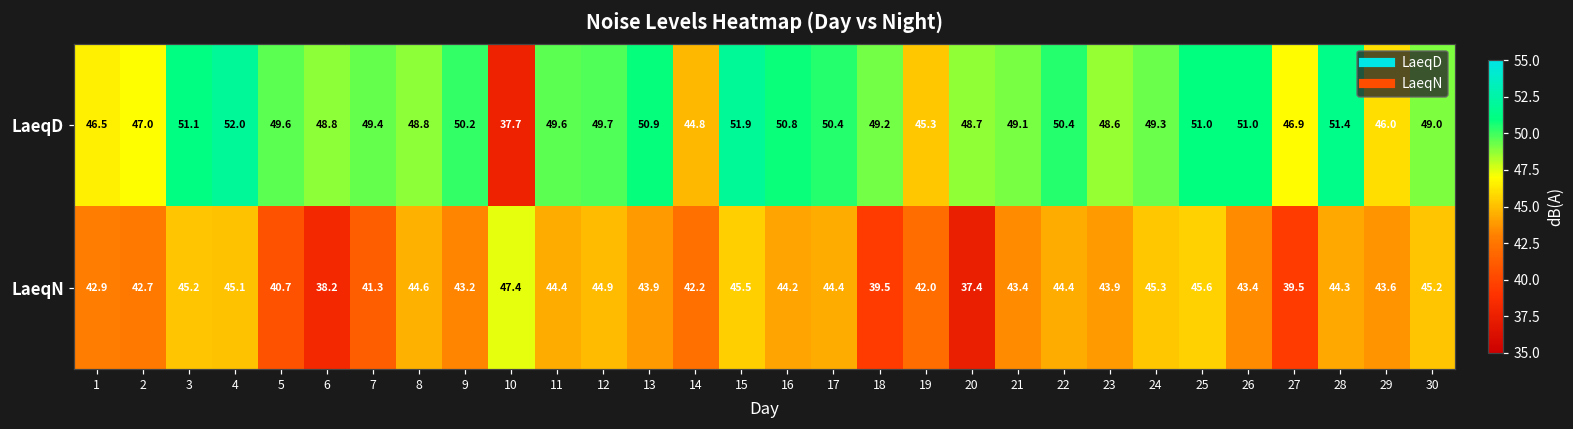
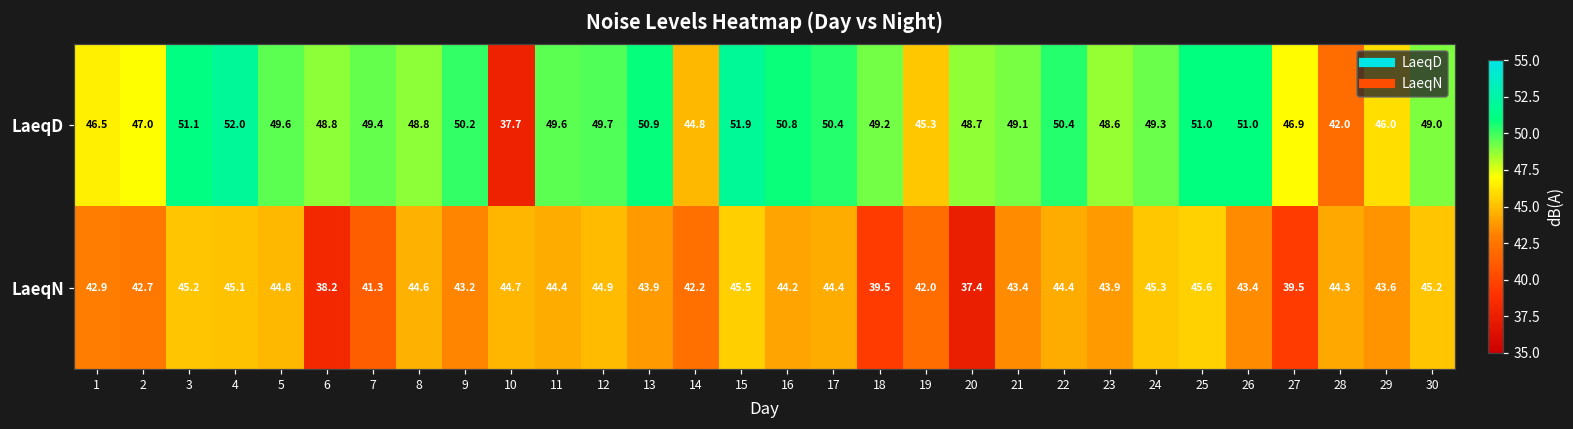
LaeqD, 28: 51.4 -> 42.0
LaeqN, 5: 40.7 -> 44.8
LaeqN, 10: 47.4 -> 44.7
